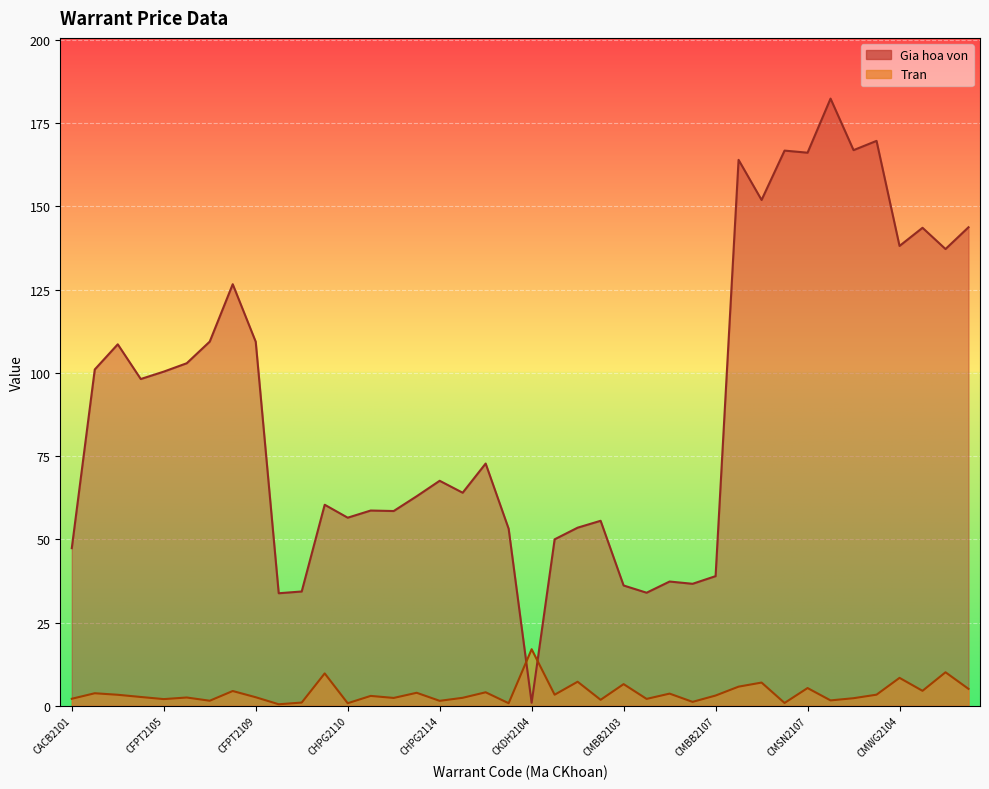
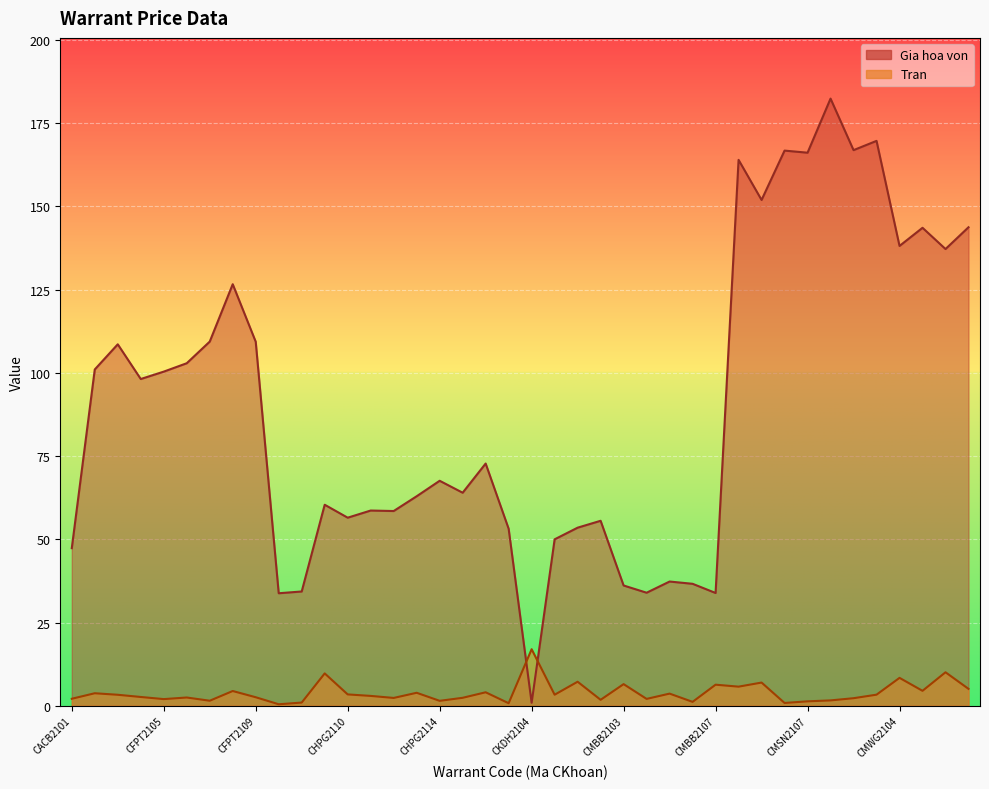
Tran, CHPG2110: 1 -> 3
Gia hoa von, CMBB2107: 39 -> 34
Tran, CMBB2107: 3 -> 6
Tran, CMSN2107: 5 -> 1
